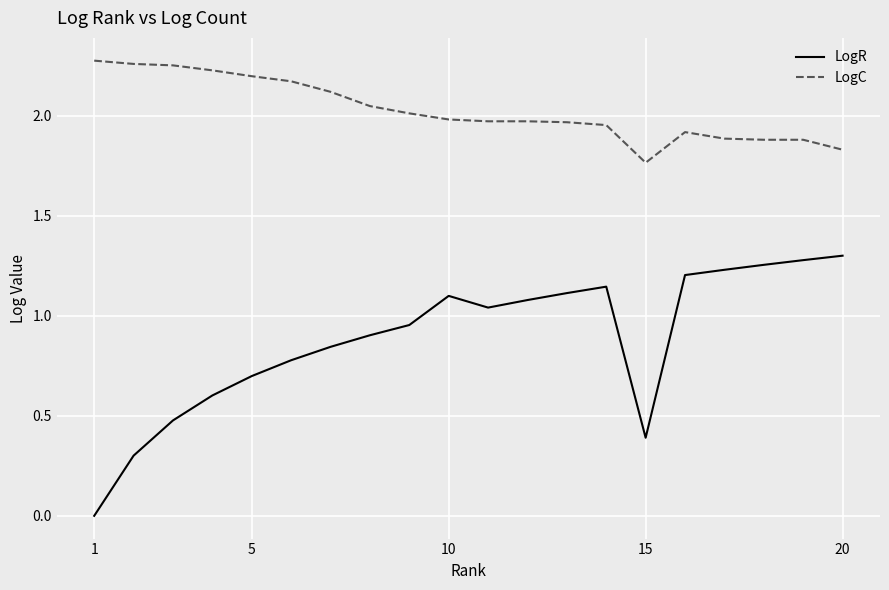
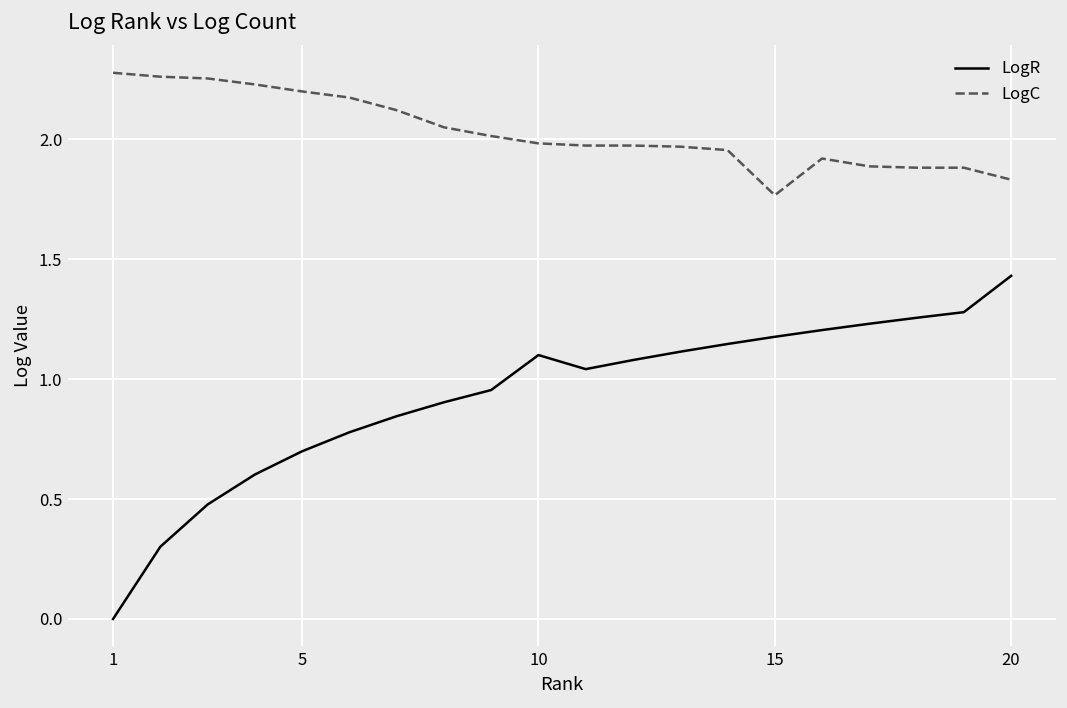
LogR, 15: 0.39 -> 1.18
LogR, 20: 1.30 -> 1.43
